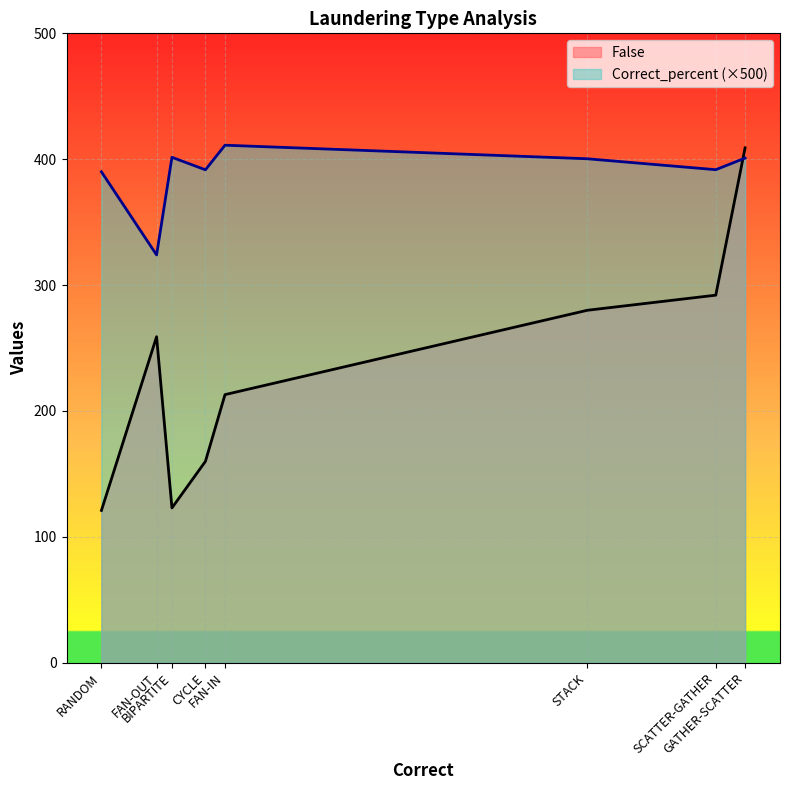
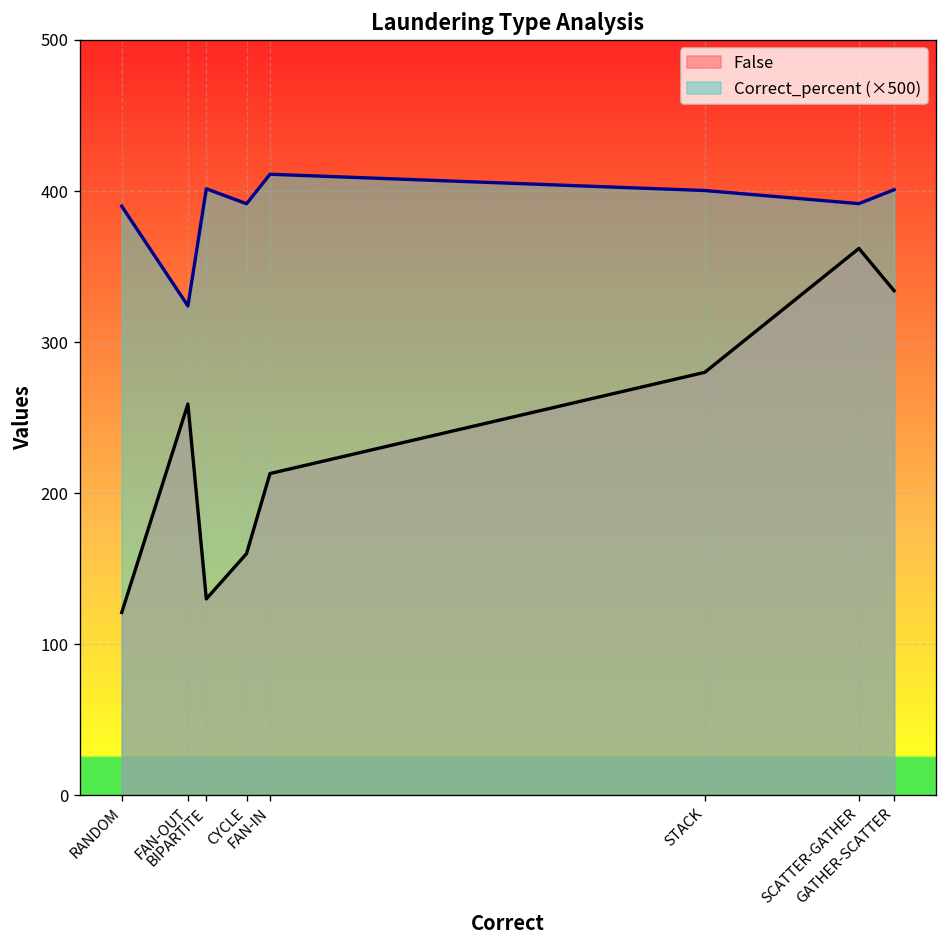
False, BIPARTITE: 123 -> 130
False, SCATTER-GATHER: 292 -> 362
False, GATHER-SCATTER: 409 -> 334
